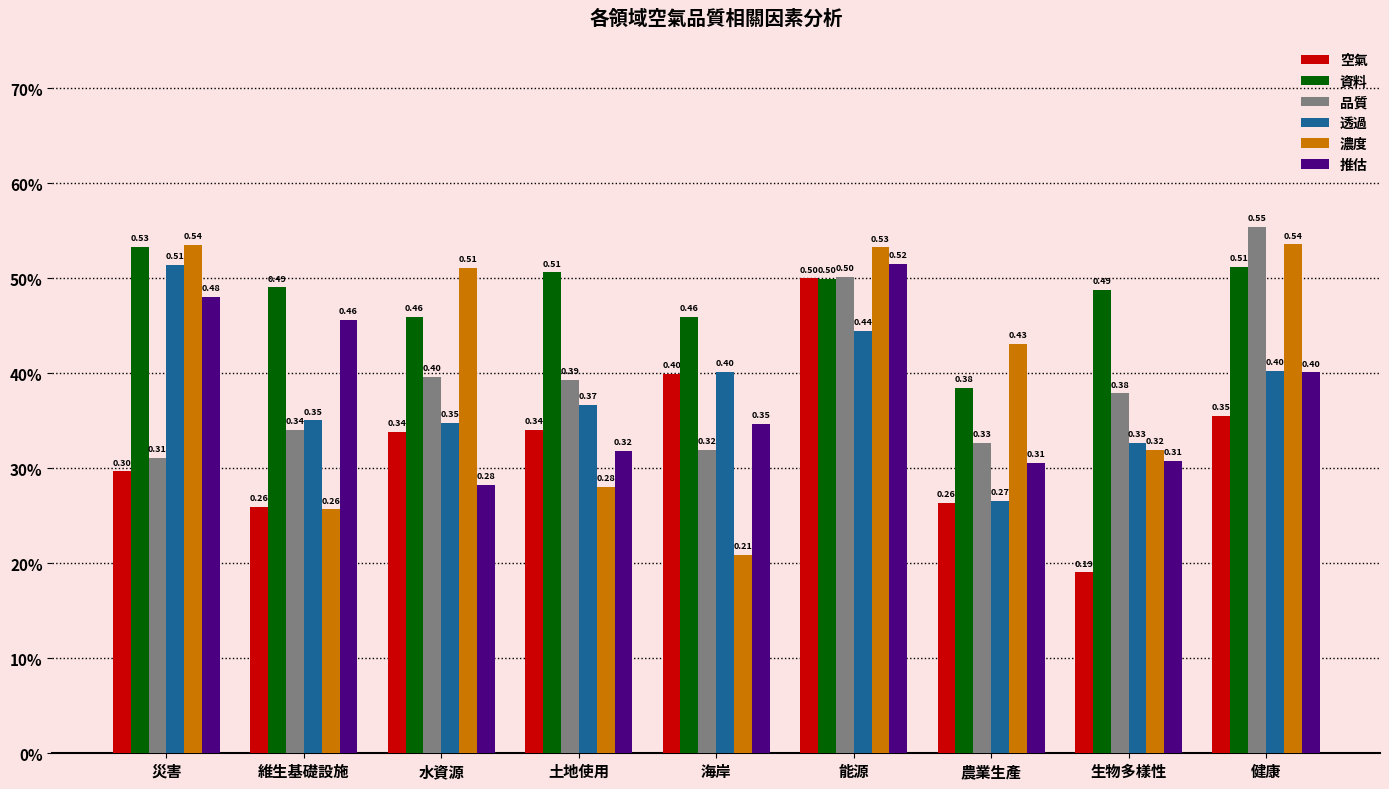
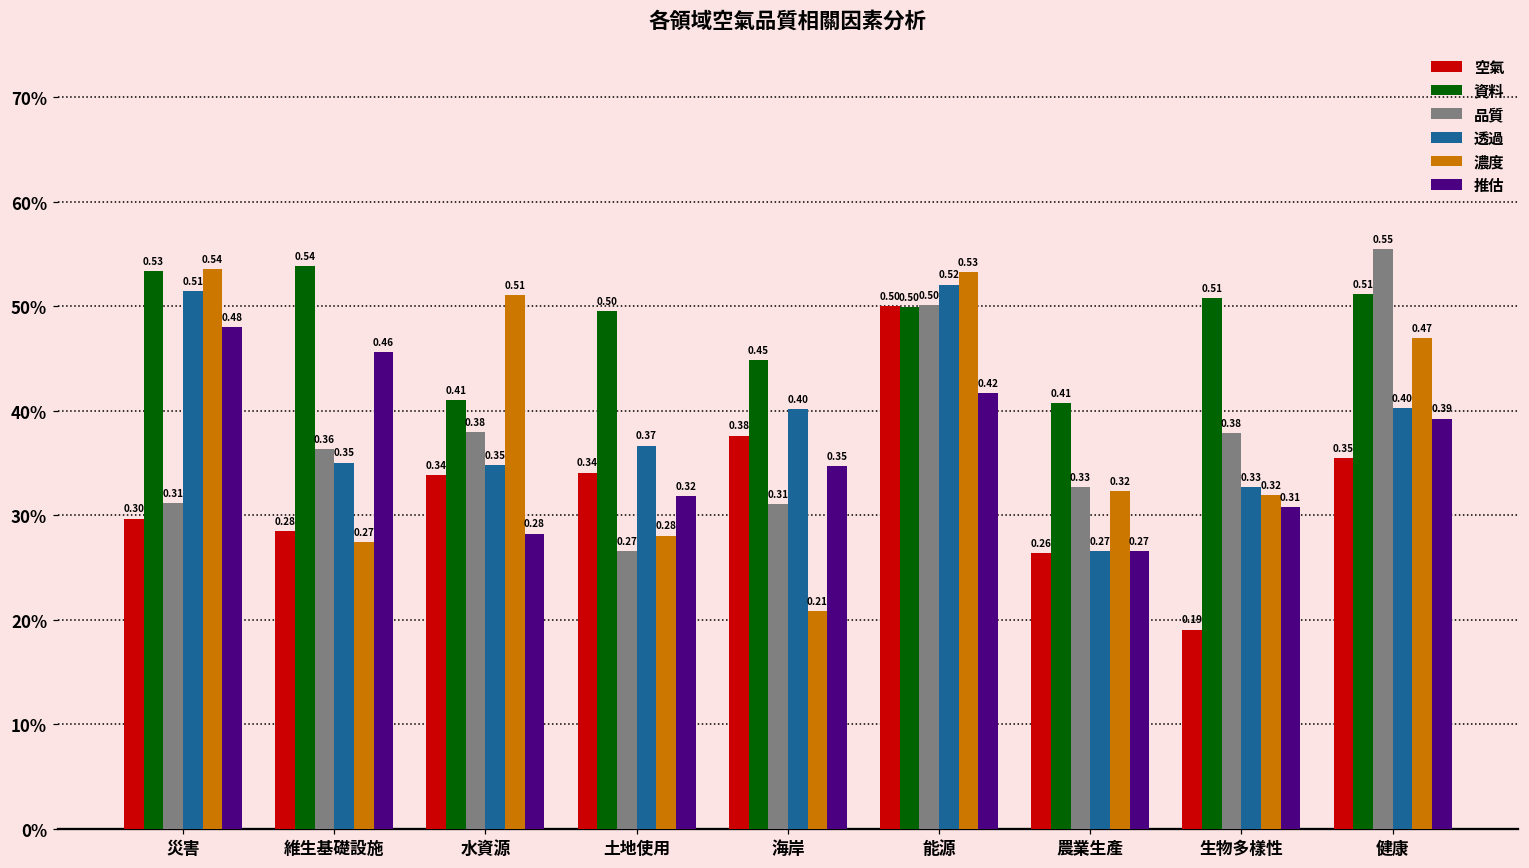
空氣, 維生基礎設施: 0.26 -> 0.28
資料, 維生基礎設施: 0.49 -> 0.54
品質, 維生基礎設施: 0.34 -> 0.36
濃度, 維生基礎設施: 0.26 -> 0.27
資料, 水資源: 0.46 -> 0.41
品質, 水資源: 0.40 -> 0.38
資料, 土地使用: 0.51 -> 0.50
品質, 土地使用: 0.39 -> 0.27
空氣, 海岸: 0.40 -> 0.38
資料, 海岸: 0.46 -> 0.45
品質, 海岸: 0.32 -> 0.31
透過, 能源: 0.44 -> 0.52
推估, 能源: 0.52 -> 0.42
資料, 農業生產: 0.38 -> 0.41
濃度, 農業生產: 0.43 -> 0.32
推估, 農業生產: 0.31 -> 0.27
資料, 生物多樣性: 0.49 -> 0.51
濃度, 健康: 0.54 -> 0.47
推估, 健康: 0.40 -> 0.39
